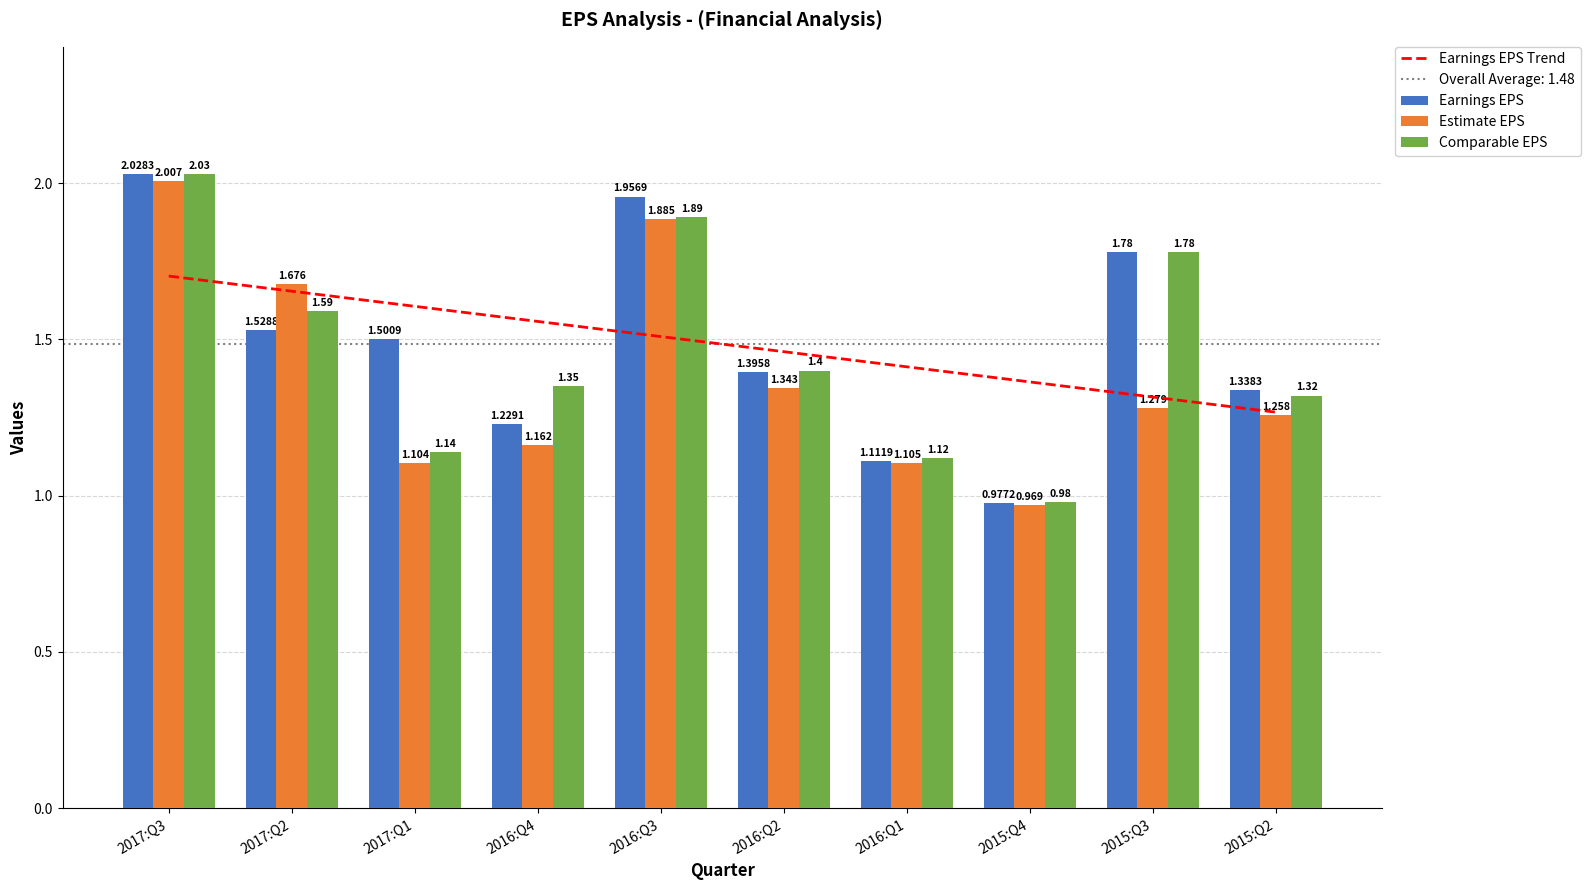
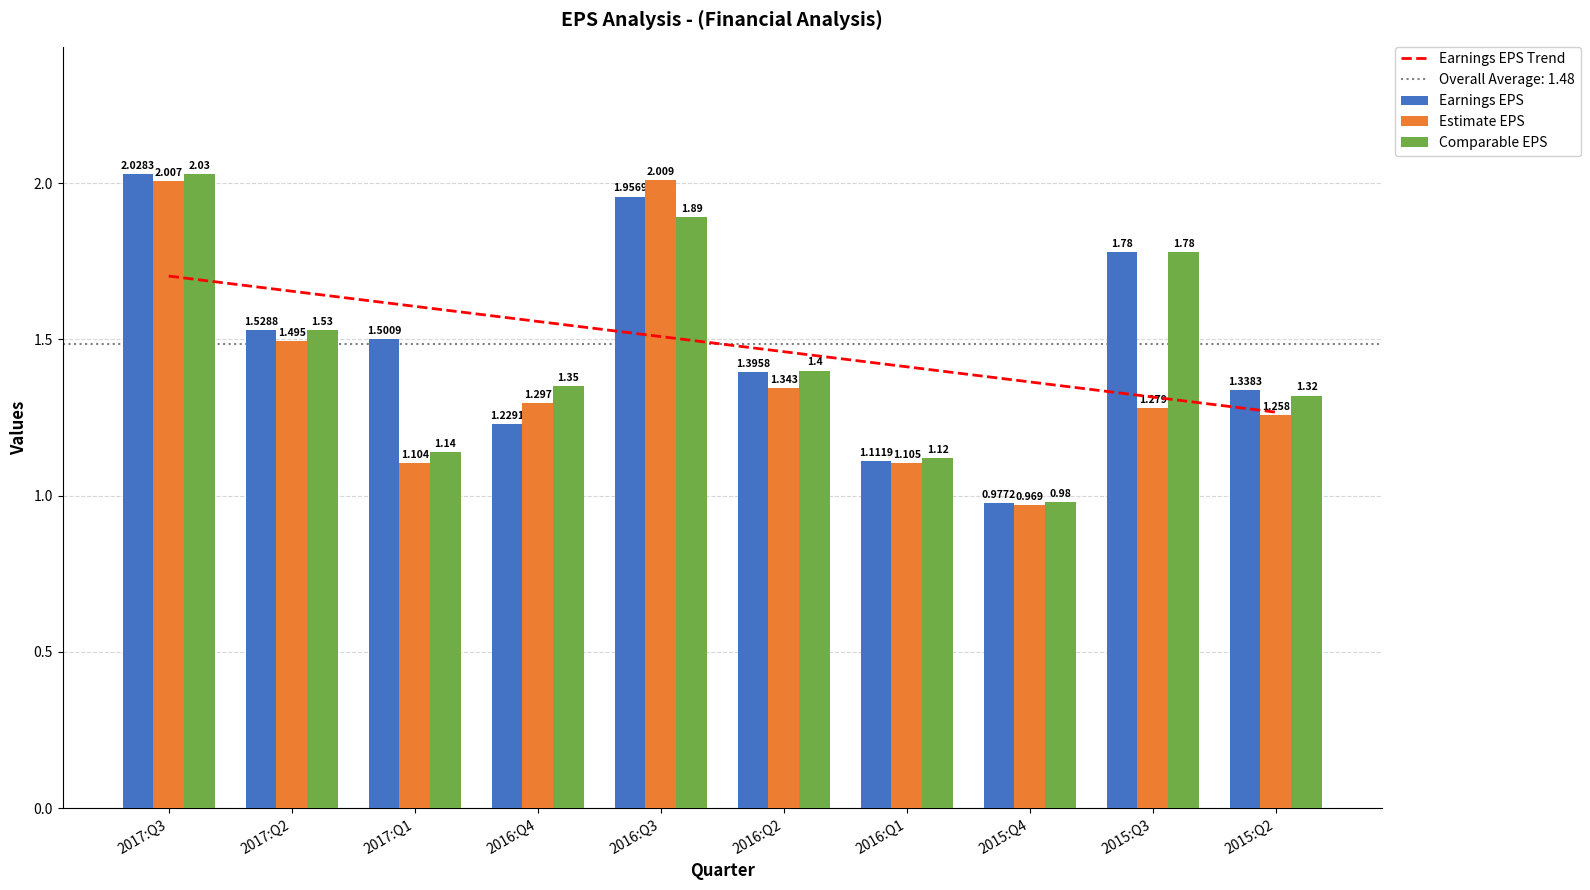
Estimate EPS, 2017:Q2: 1.676 -> 1.495
Comparable EPS, 2017:Q2: 1.59 -> 1.53
Estimate EPS, 2016:Q4: 1.162 -> 1.297
Estimate EPS, 2016:Q3: 1.885 -> 2.009
